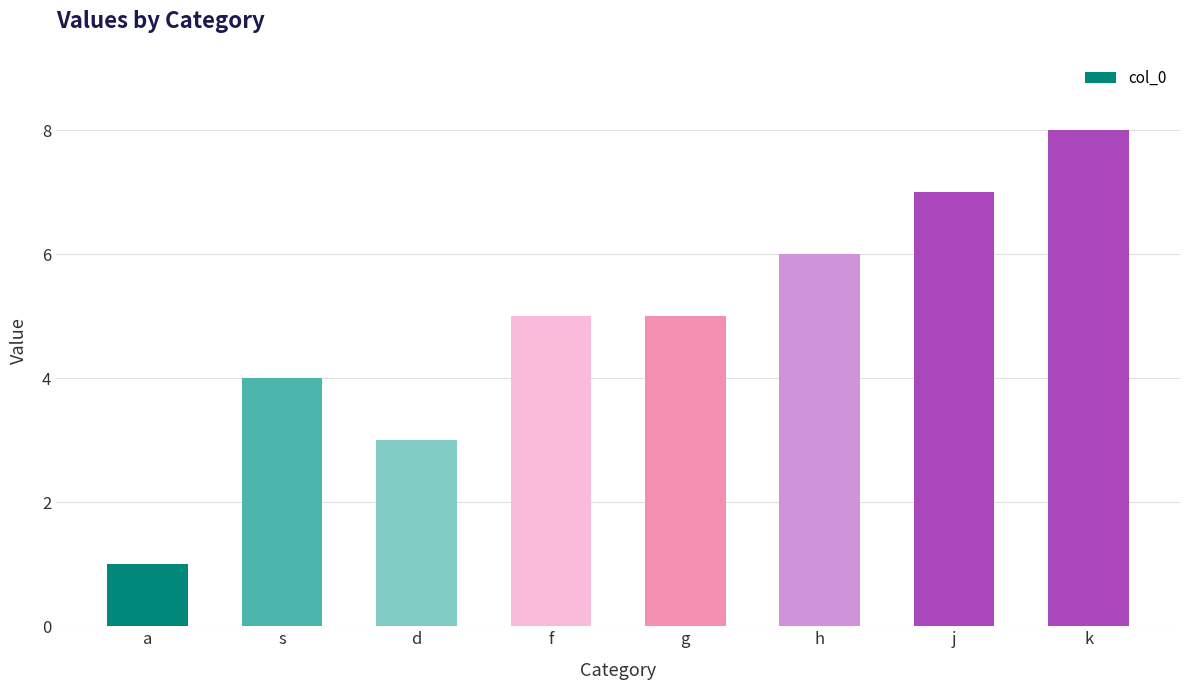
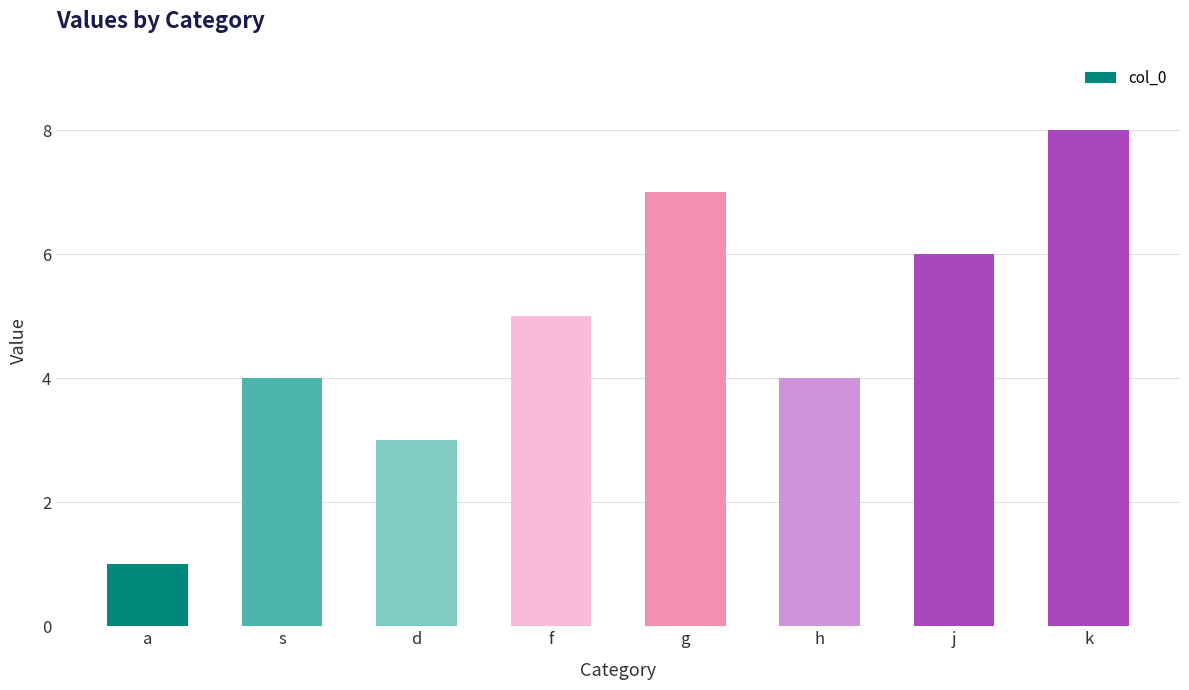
g: 5 -> 7
h: 6 -> 4
j: 7 -> 6
